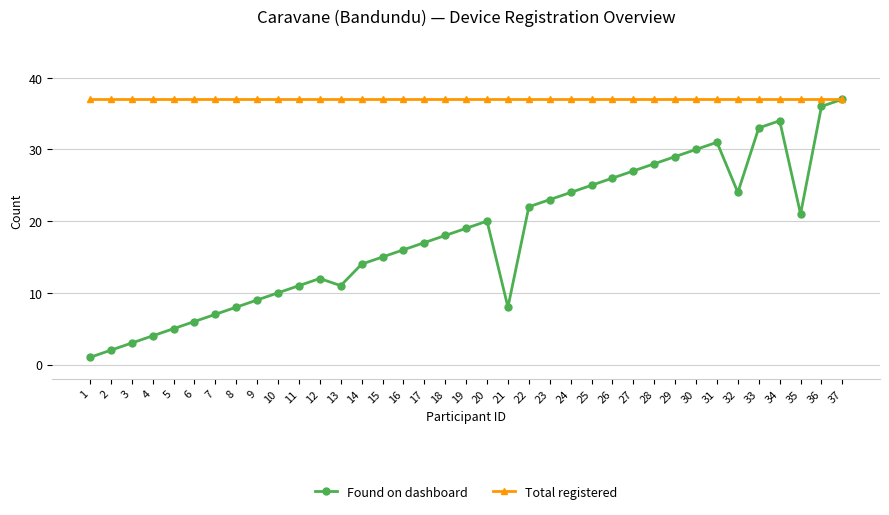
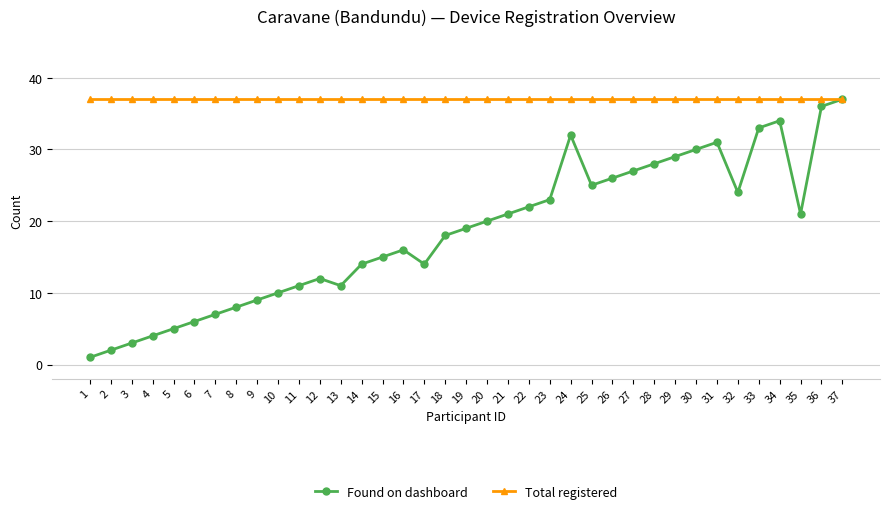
Found on dashboard, 17: 17 -> 14
Found on dashboard, 21: 8 -> 21
Found on dashboard, 24: 24 -> 32
